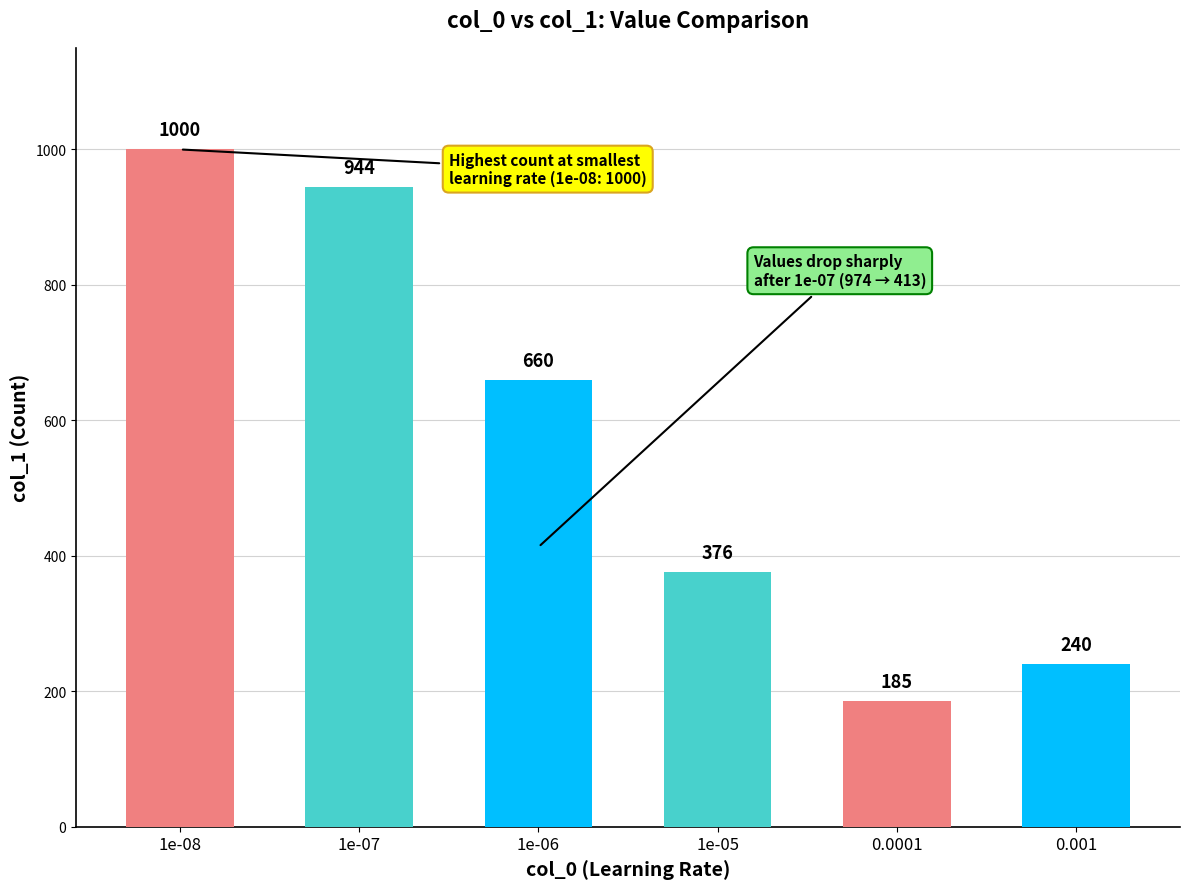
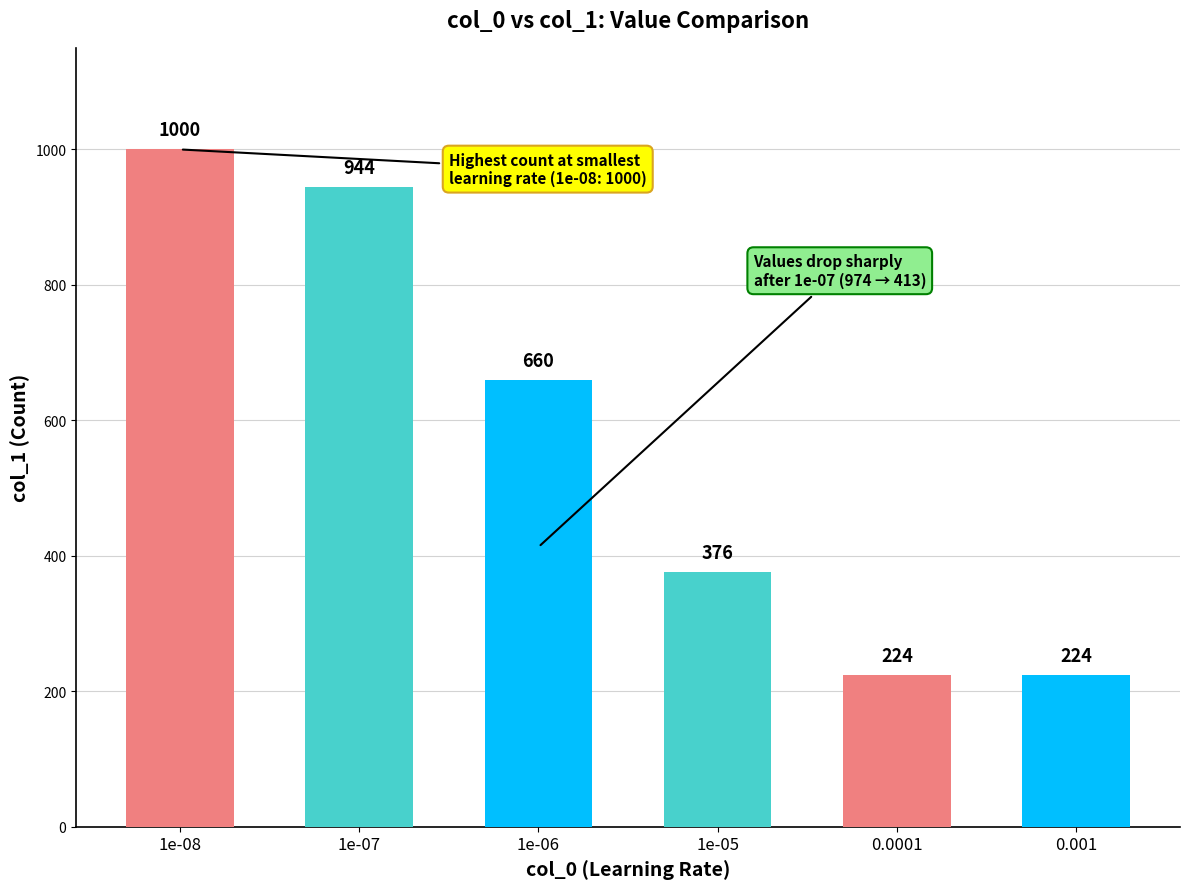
0.0001: 185 -> 224
0.001: 240 -> 224
